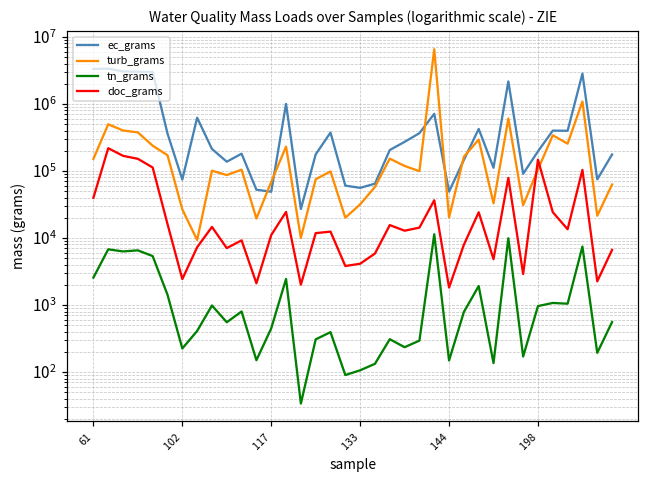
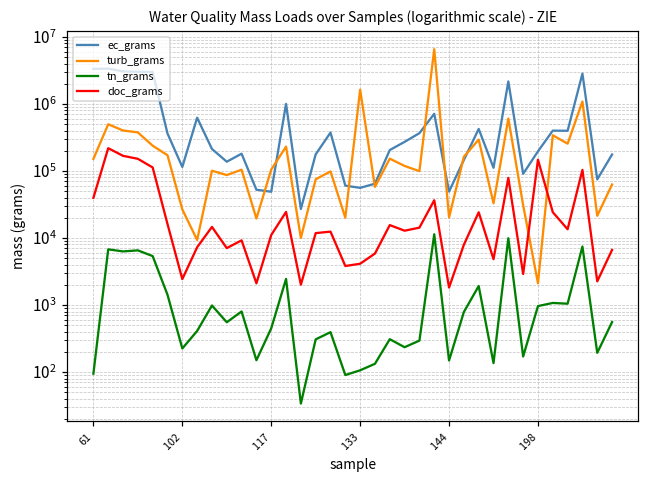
tn_grams, 61: 2600 -> 90
ec_grams, 102: 70000 -> 110000
turb_grams, 117: 70000 -> 100000
turb_grams, 133: 30000 -> 1600000
turb_grams, 198: 110000 -> 2100
